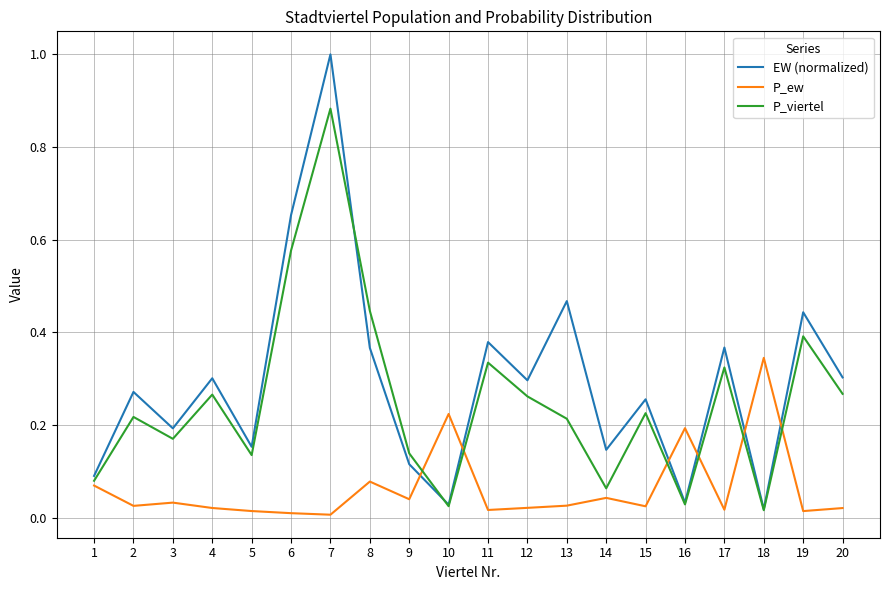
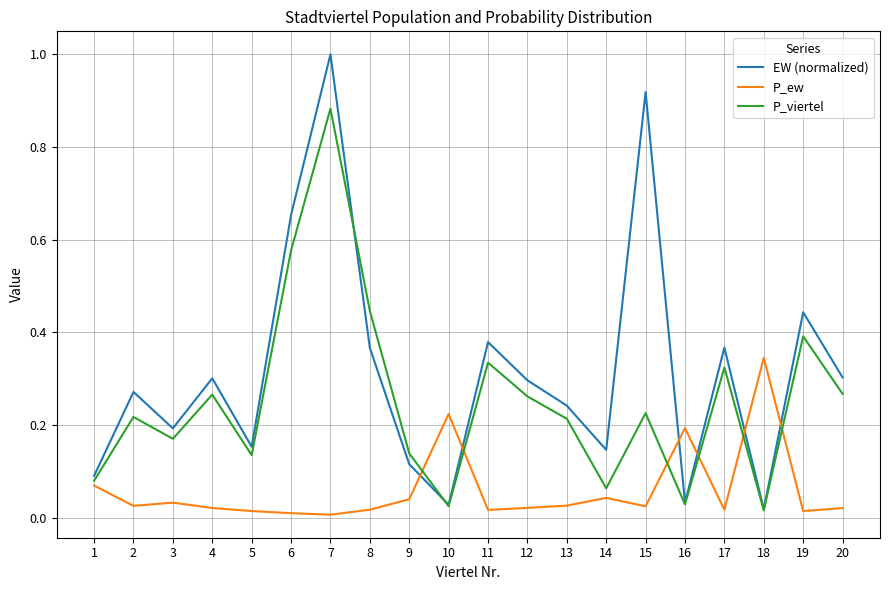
P_ew, 8: 0.08 -> 0.02
EW (normalized), 13: 0.47 -> 0.24
EW (normalized), 15: 0.26 -> 0.92
